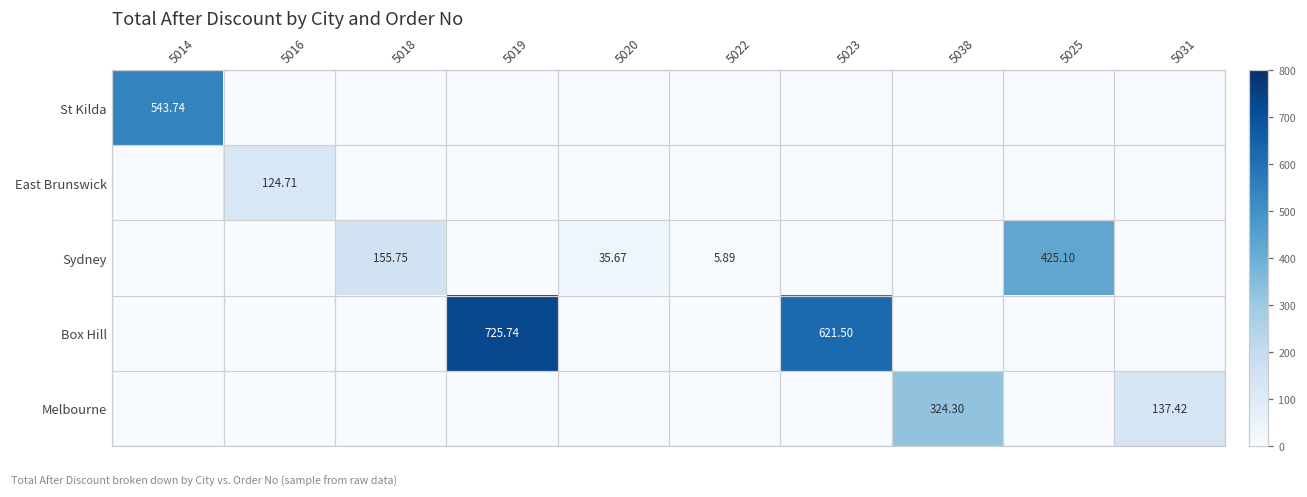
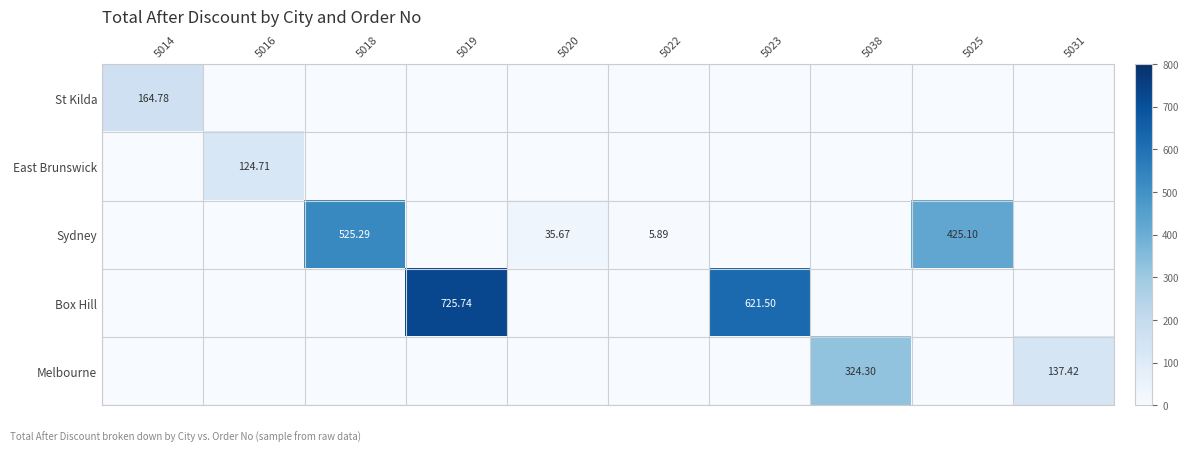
St Kilda, 5014: 543.74 -> 164.78
Sydney, 5018: 155.75 -> 525.29
